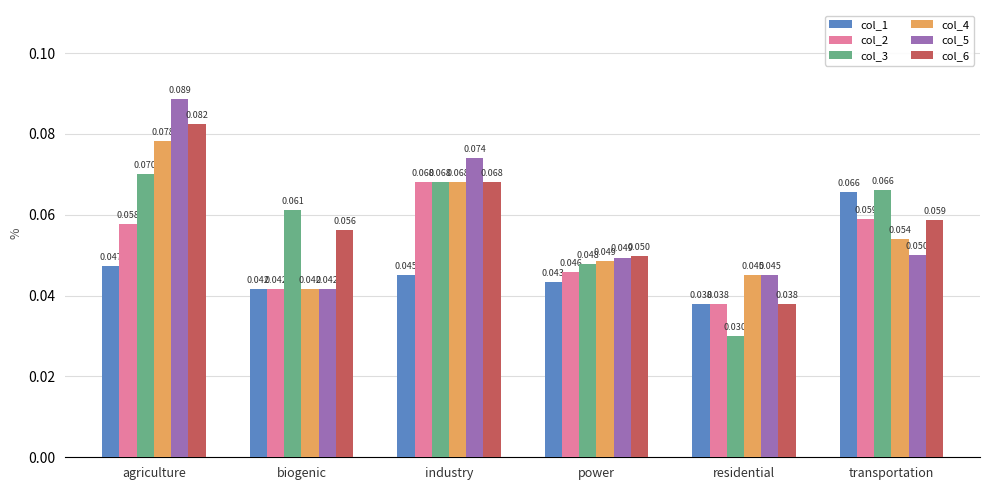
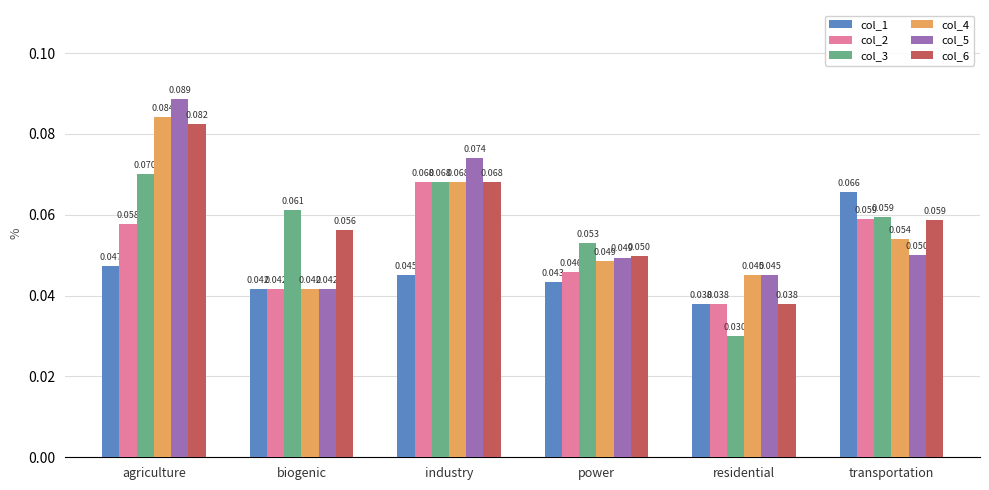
col_4, agriculture: 0.078 -> 0.084
col_3, power: 0.048 -> 0.053
col_3, transportation: 0.066 -> 0.059
